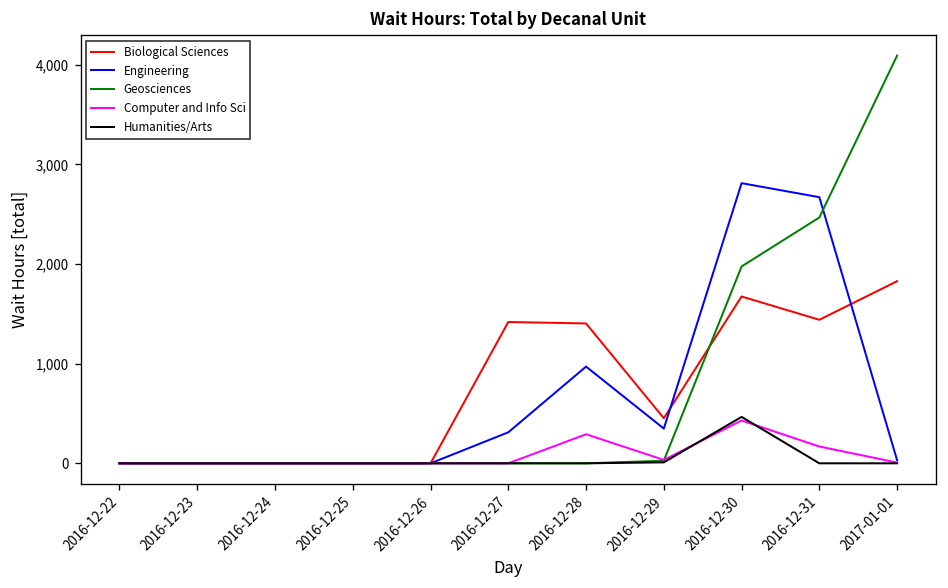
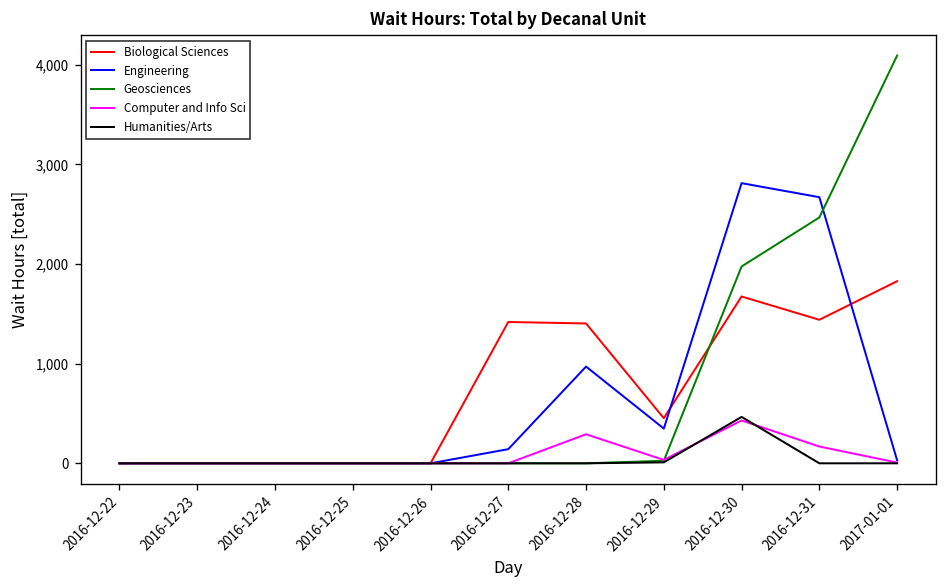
Engineering, 2016-12-27: 300 -> 100
